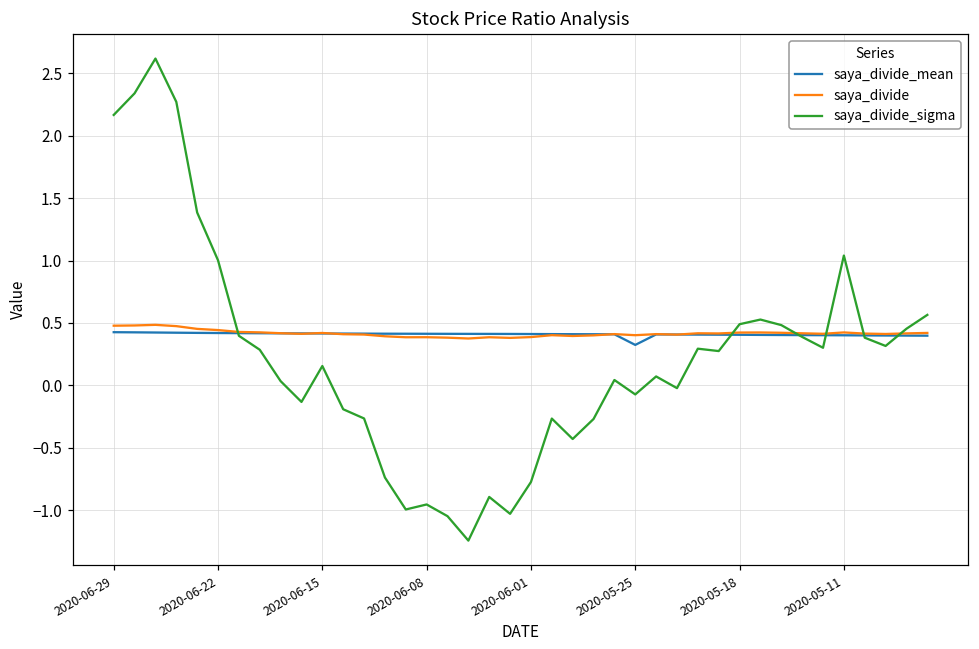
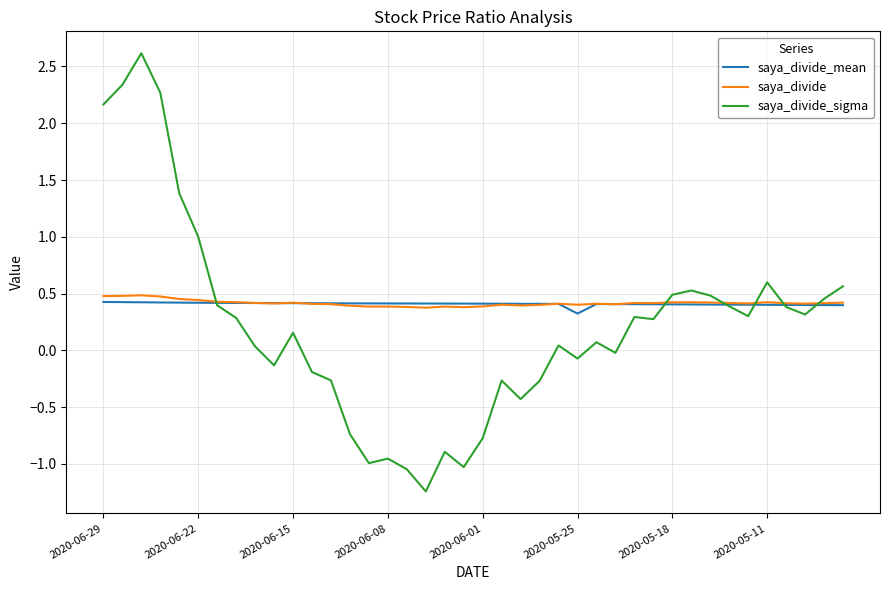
saya_divide_sigma, 2020-05-11: 1.04 -> 0.60
